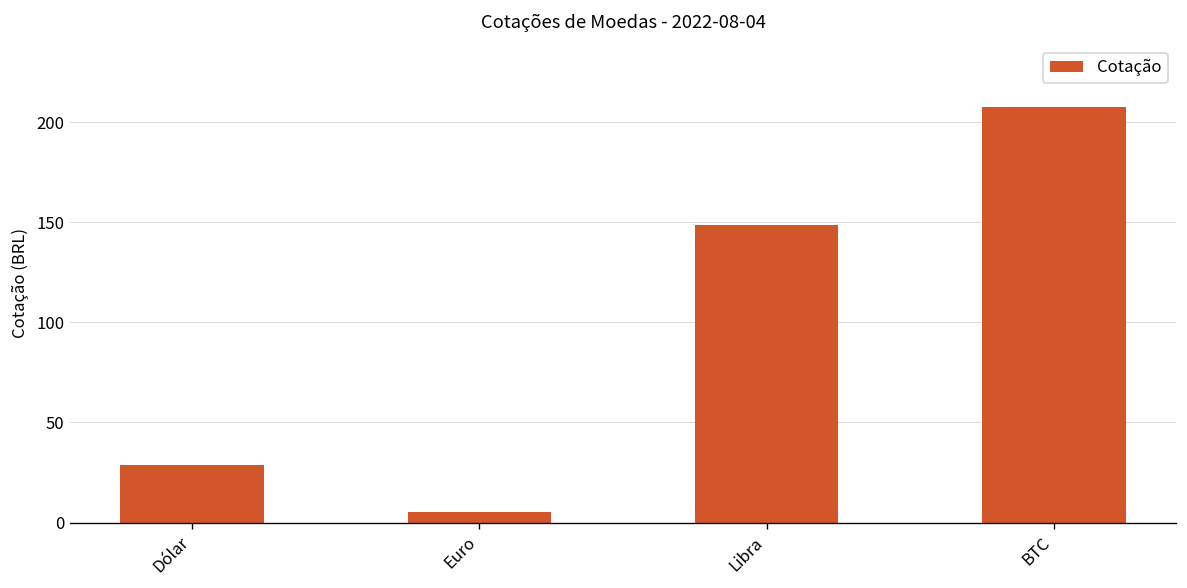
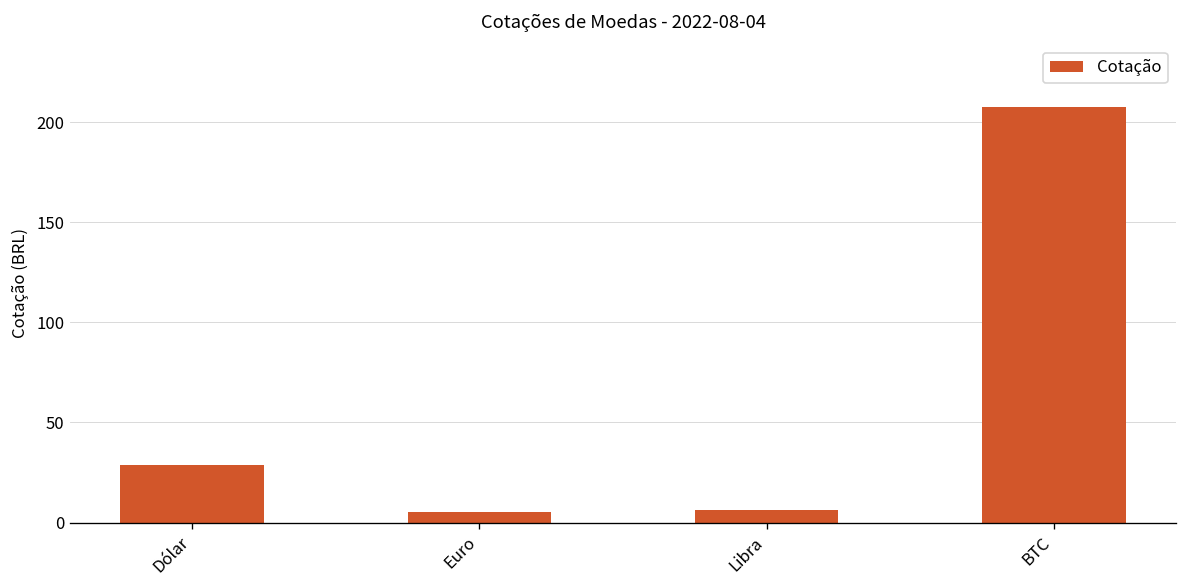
Libra: 149 -> 6
